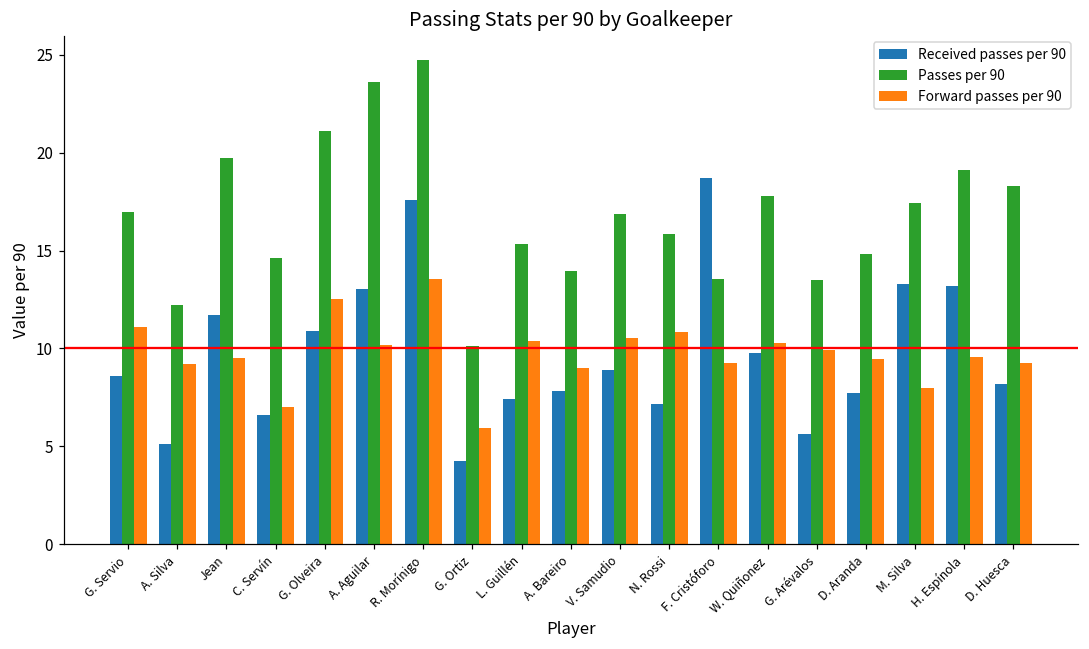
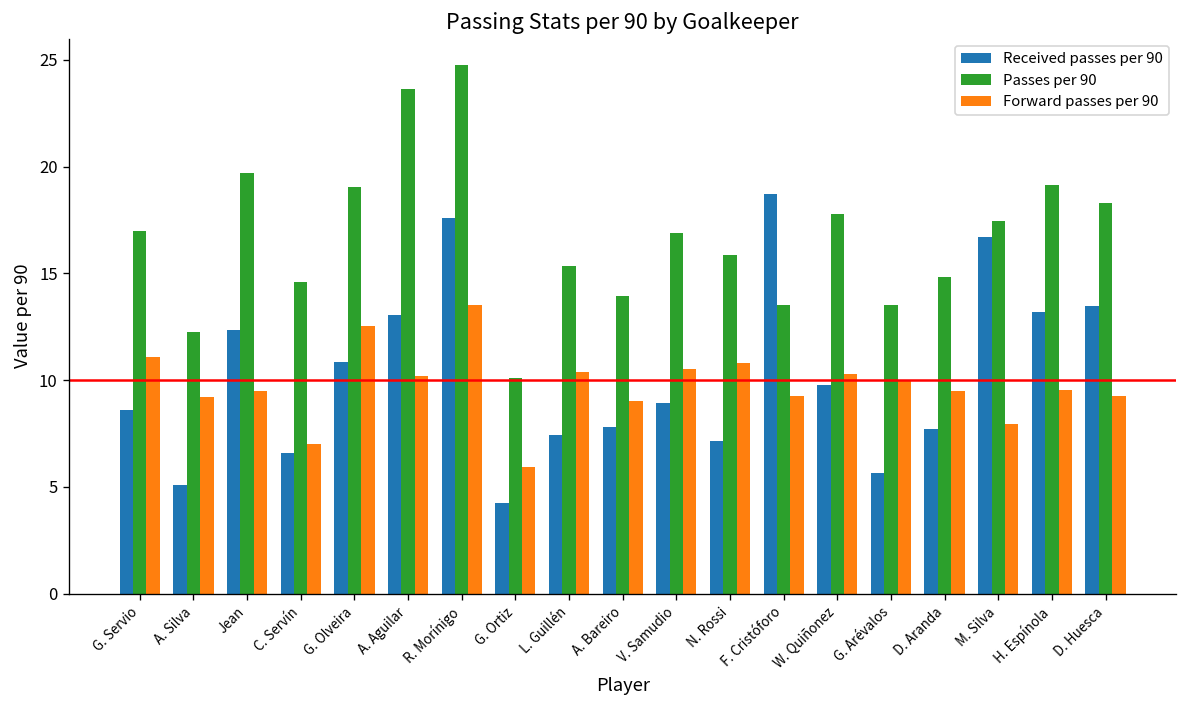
Received passes per 90, Jean: 11.7 -> 12.4
Passes per 90, G. Olveira: 21.1 -> 19.1
Received passes per 90, M. Silva: 13.3 -> 16.7
Received passes per 90, D. Huesca: 8.2 -> 13.5
